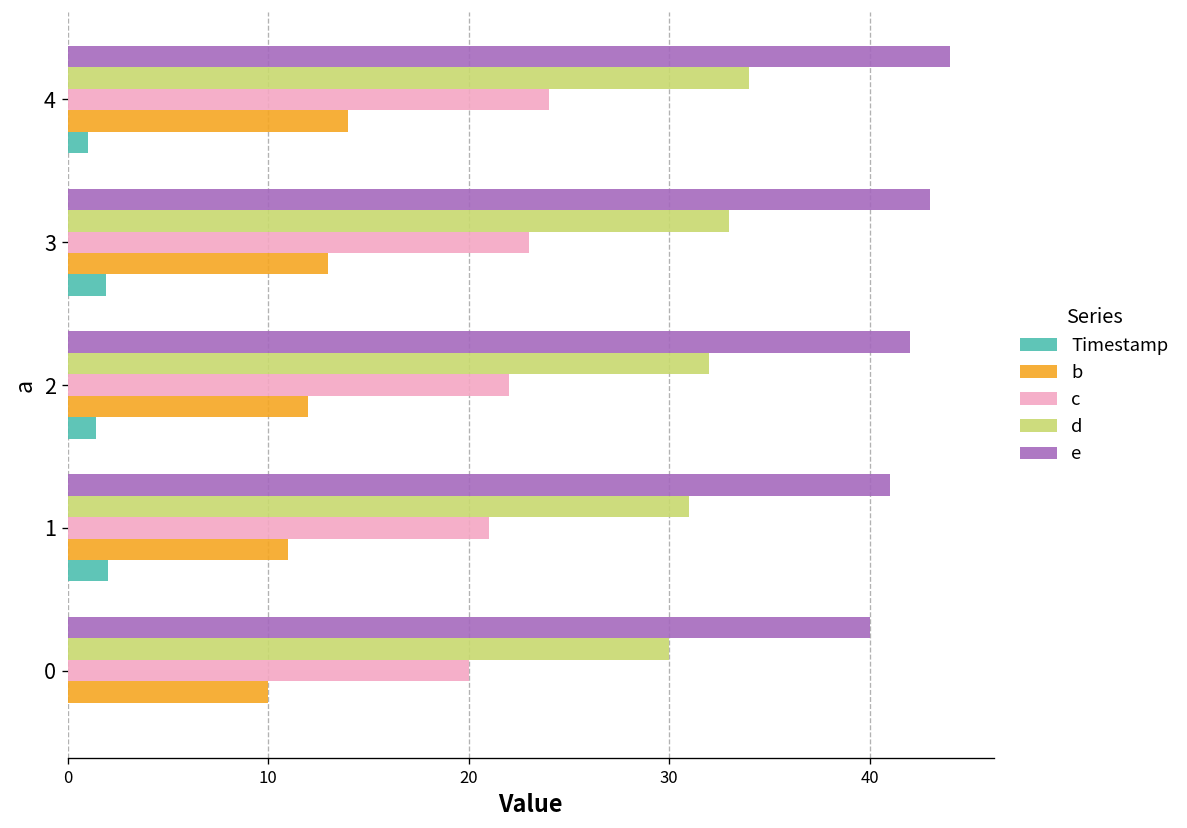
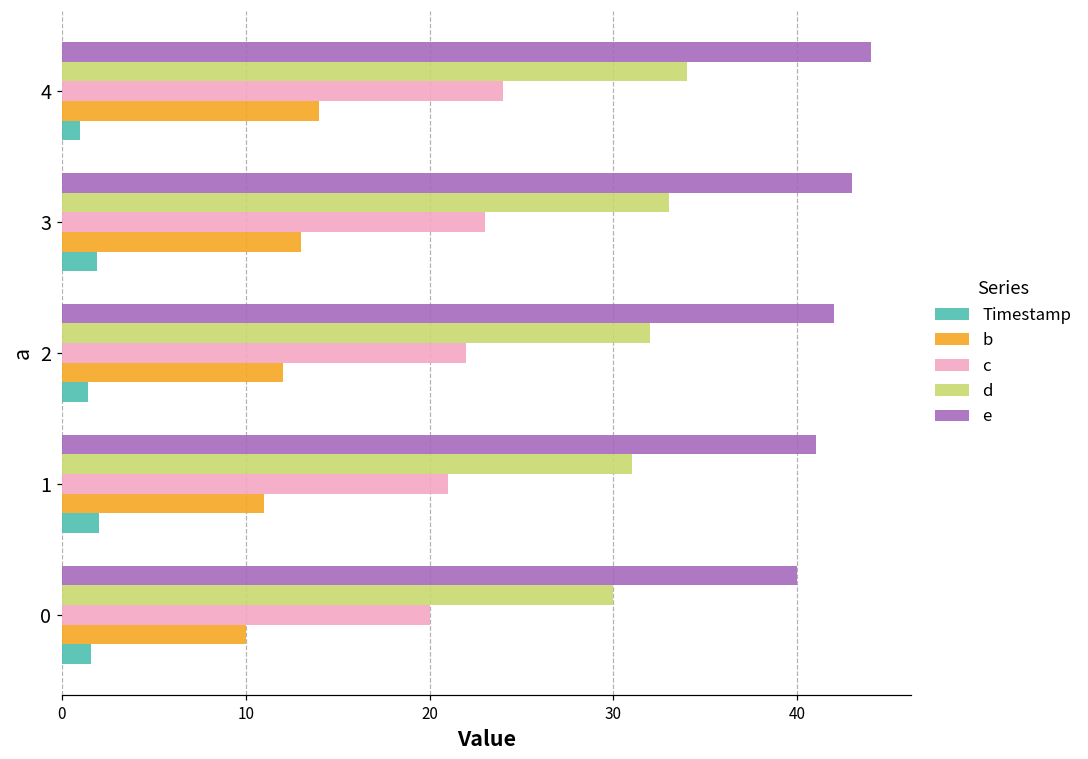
Timestamp, 0: 0.0 -> 1.6
